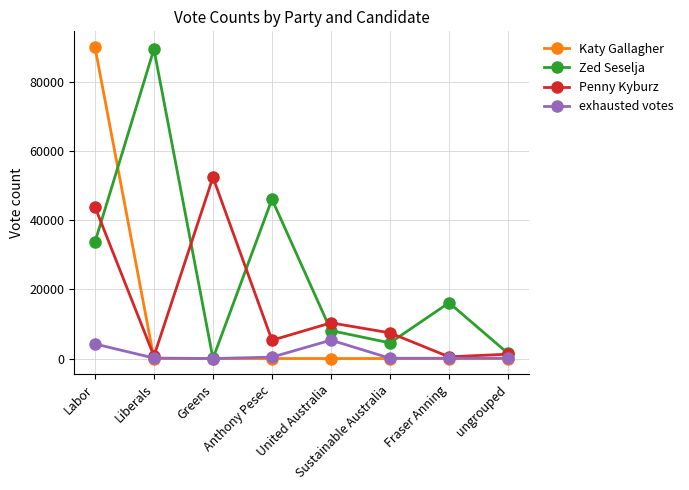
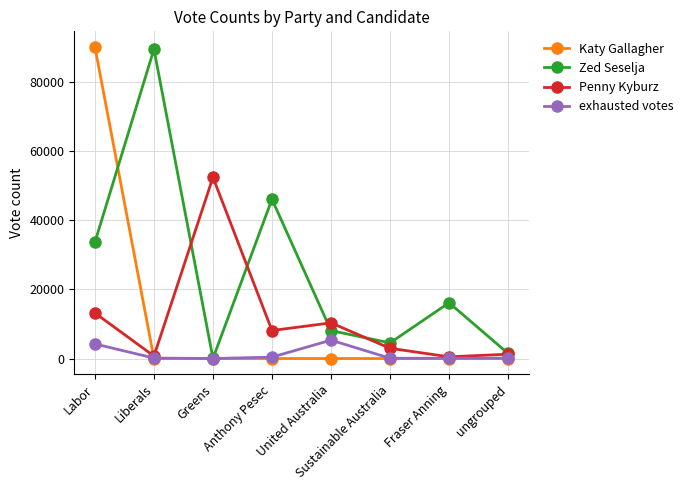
Penny Kyburz, Labor: 44000 -> 13000
Penny Kyburz, Anthony Pesec: 5000 -> 8000
Penny Kyburz, Sustainable Australia: 7000 -> 3000
